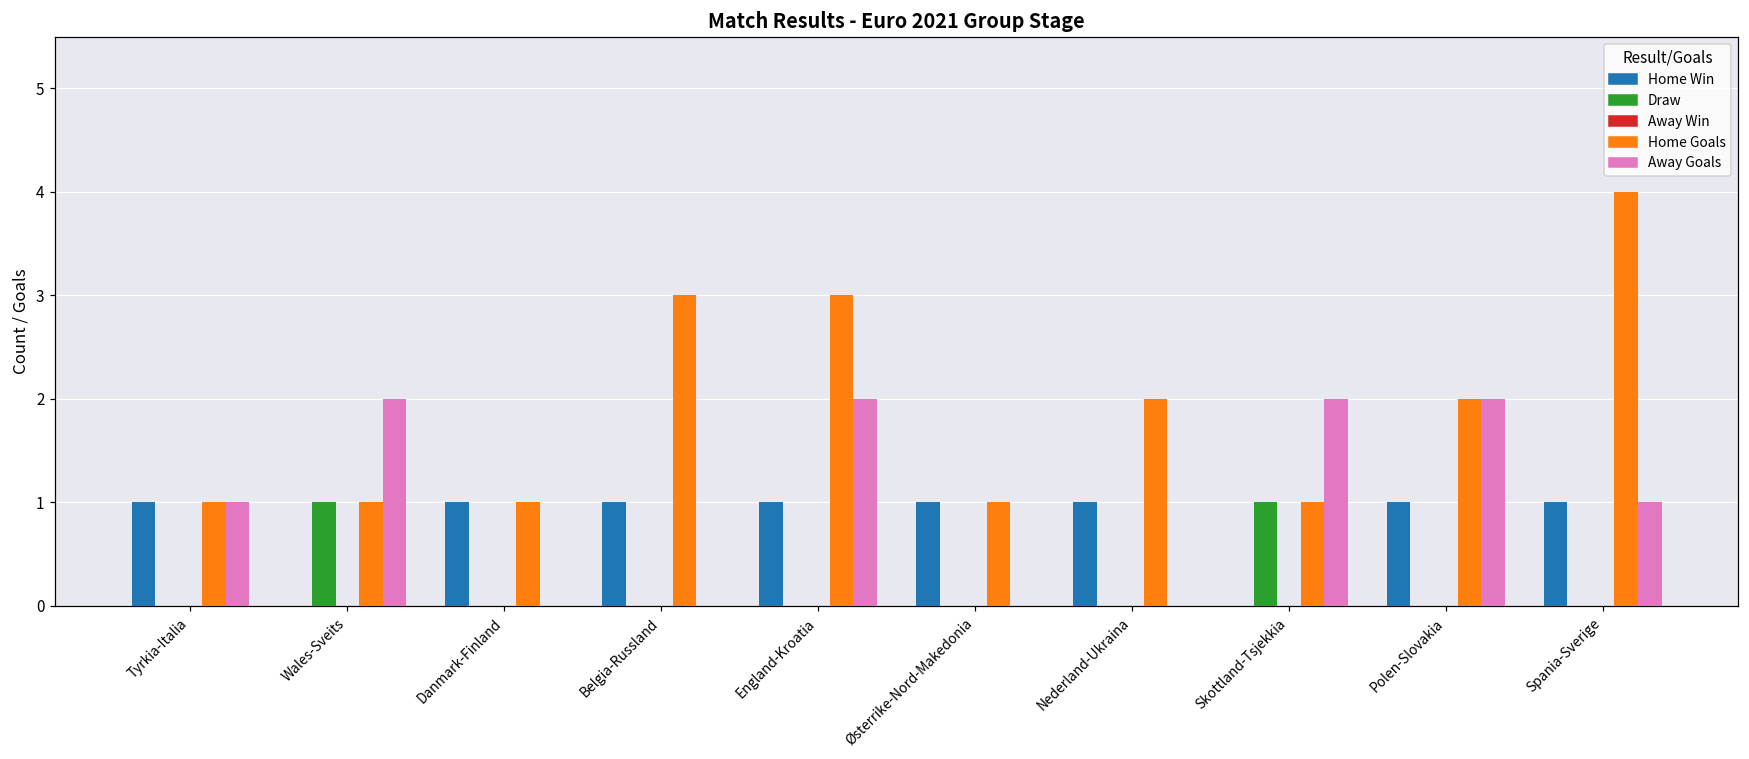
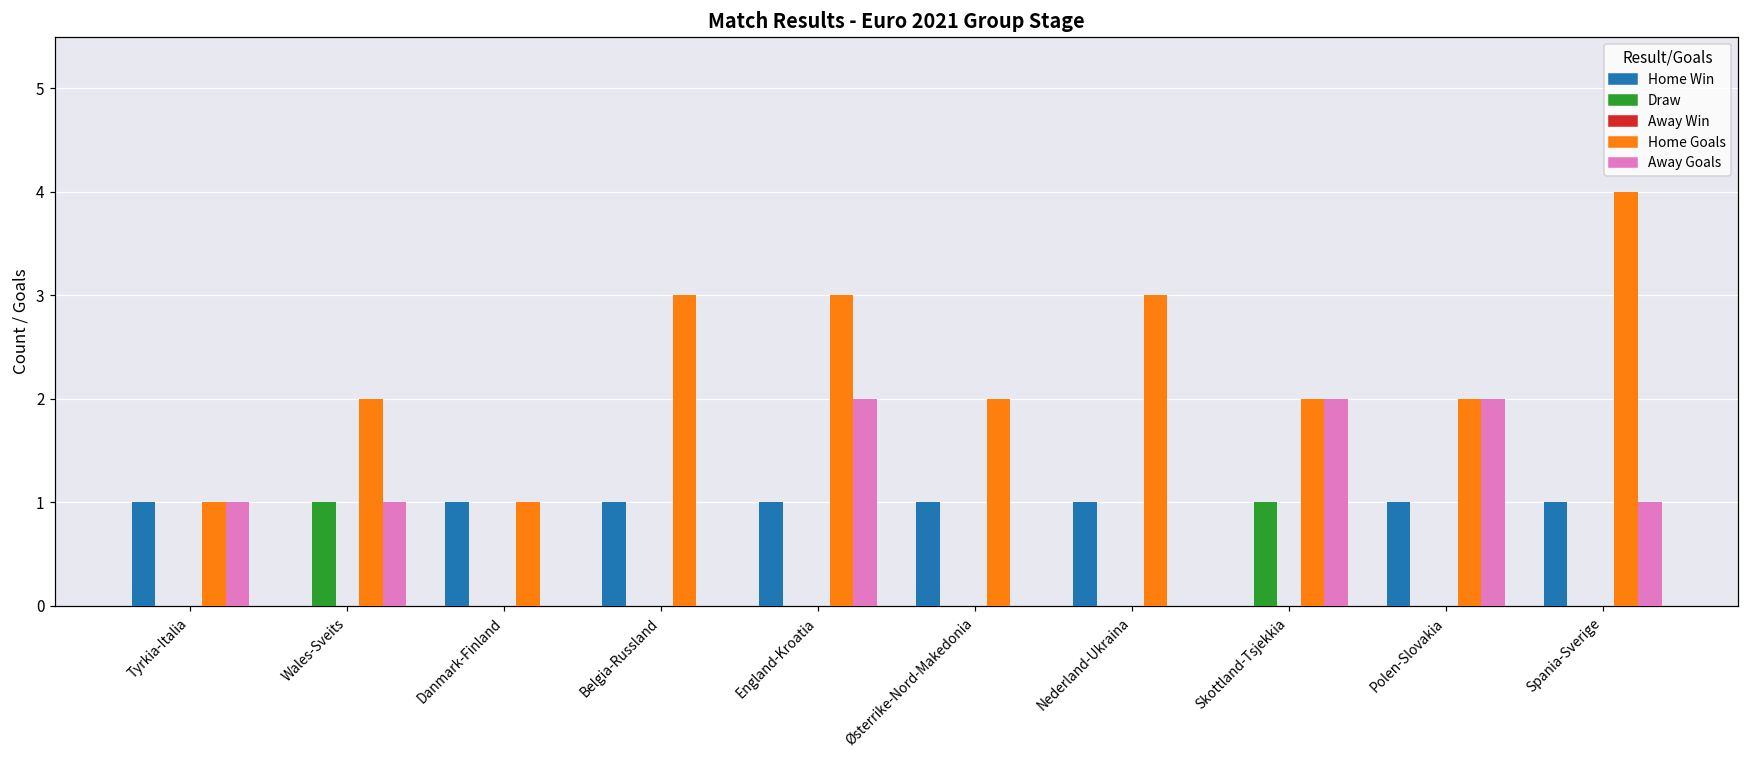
Home Goals, Wales-Sveits: 1 -> 2
Away Goals, Wales-Sveits: 2 -> 1
Home Goals, Østerrike-Nord-Makedonia: 1 -> 2
Home Goals, Nederland-Ukraina: 2 -> 3
Home Goals, Skottland-Tsjekkia: 1 -> 2
